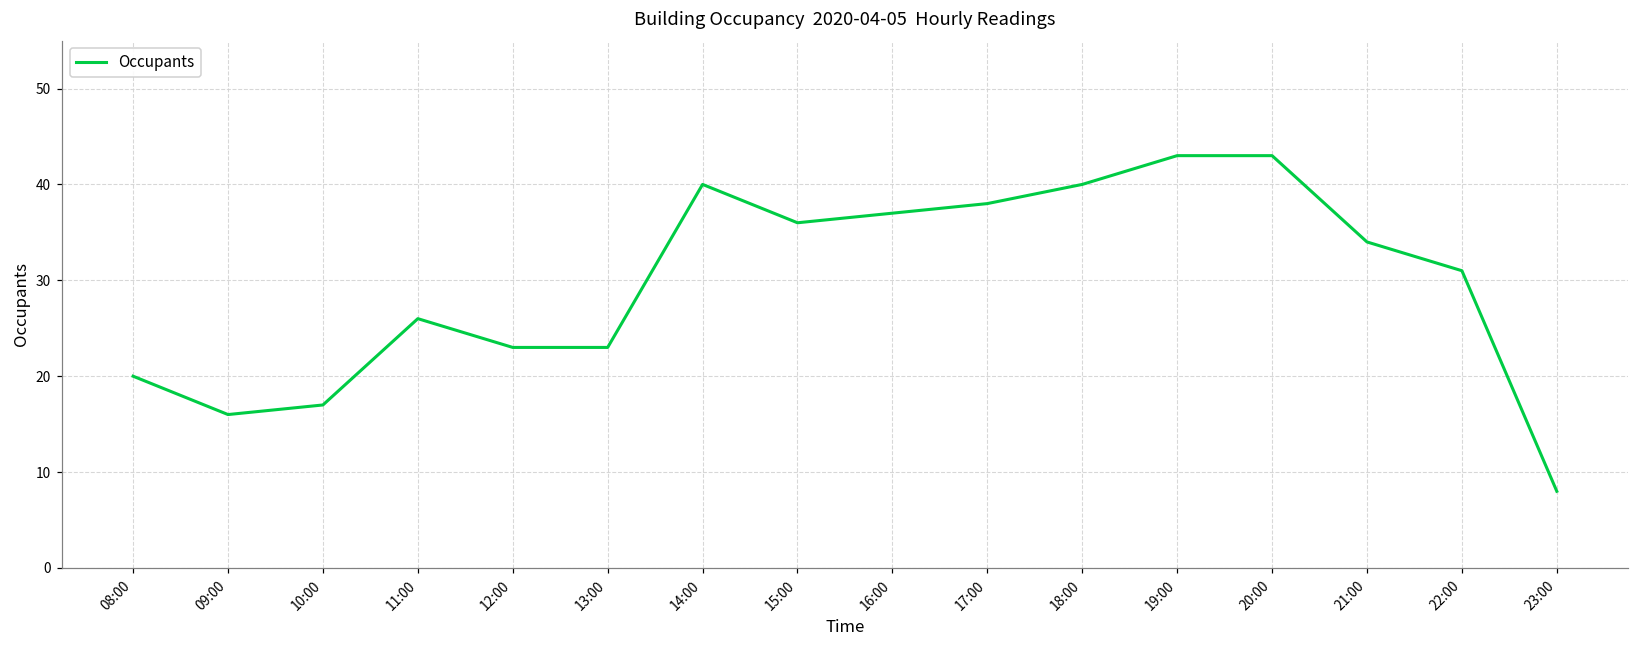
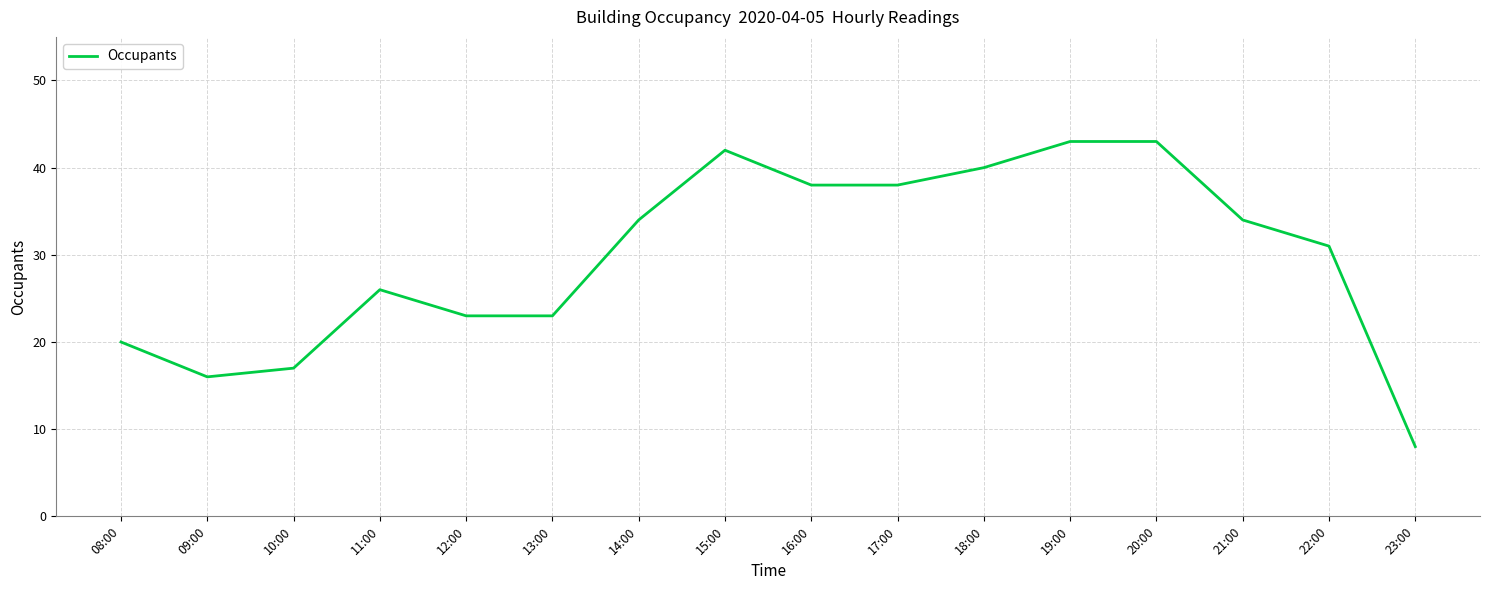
14:00: 40 -> 34
15:00: 36 -> 42
16:00: 37 -> 38
